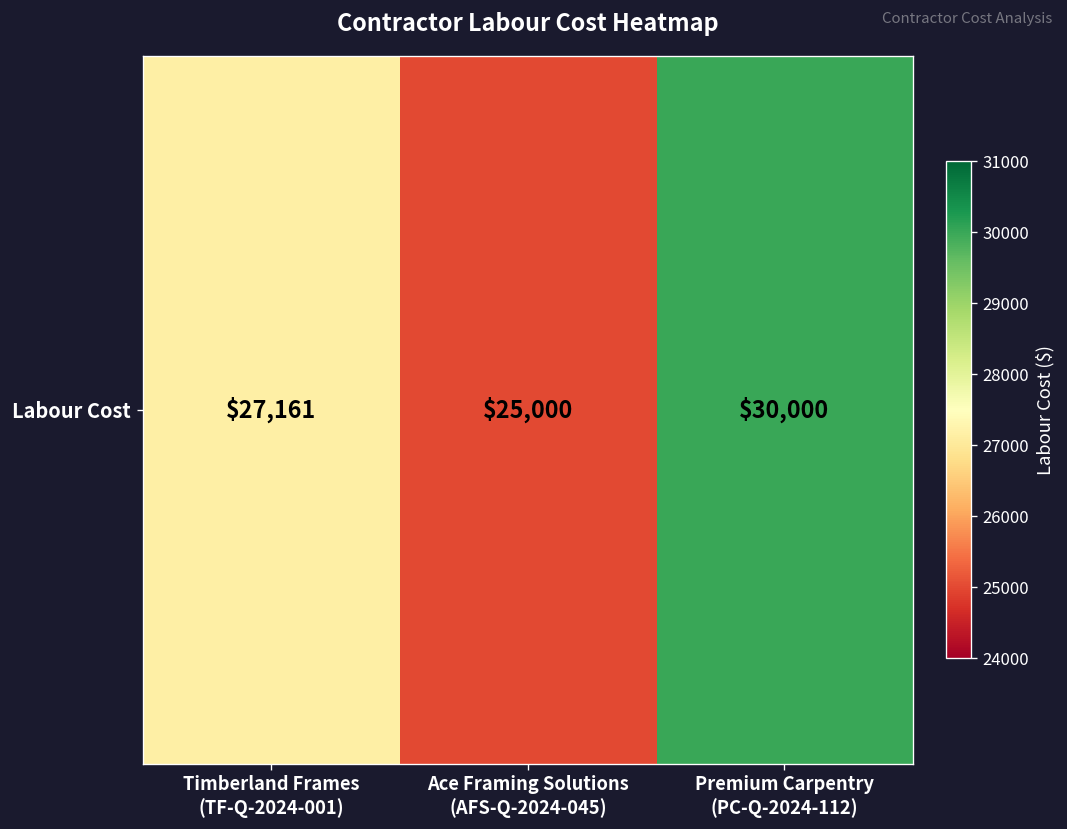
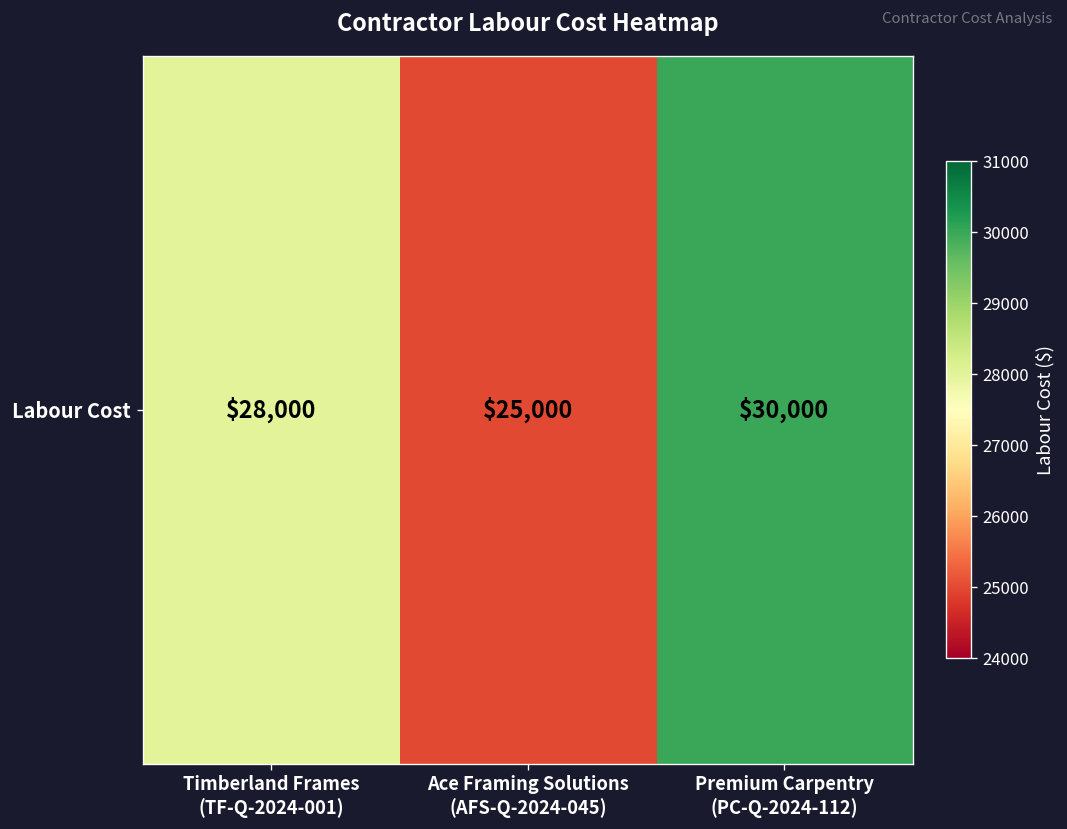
Labour Cost, Timberland Frames (TF-Q-2024-001): $27,161 -> $28,000
